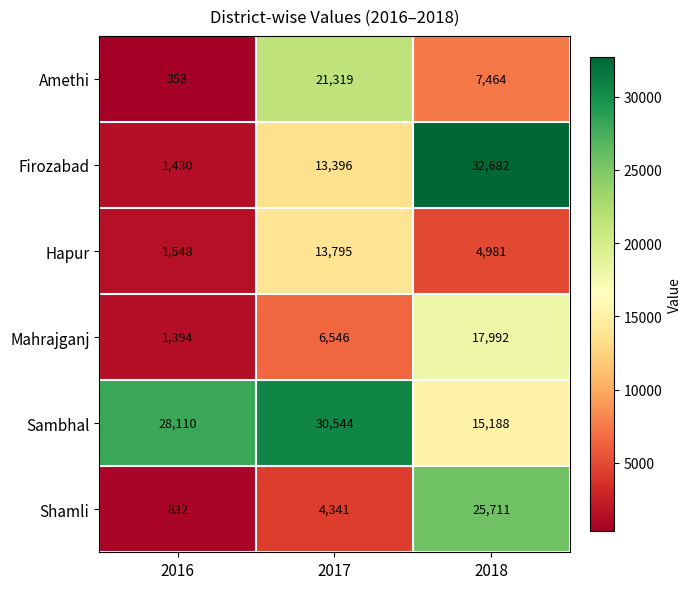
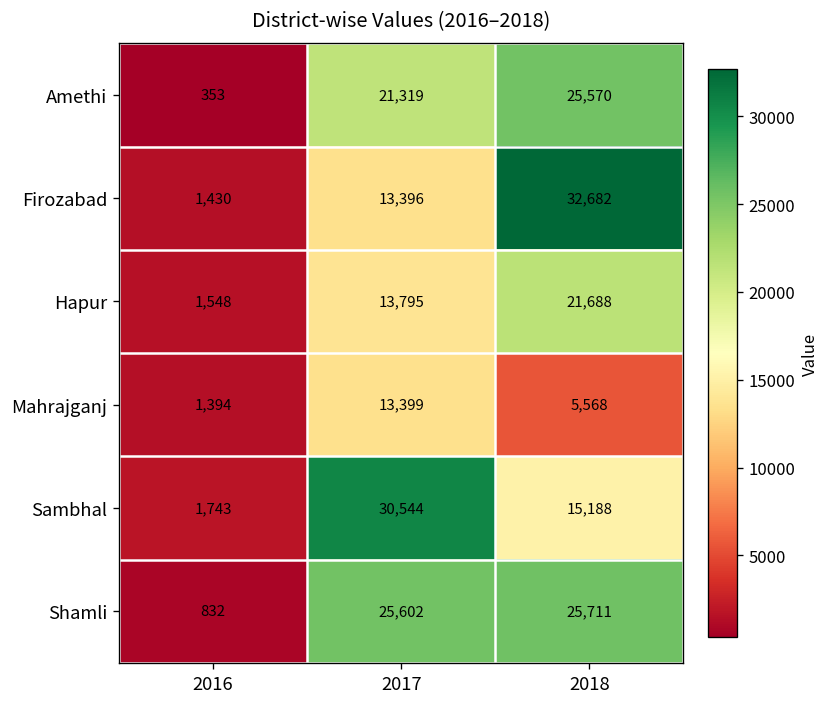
Amethi, 2018: 7,464 -> 25,570
Hapur, 2018: 4,981 -> 21,688
Mahrajganj, 2017: 6,546 -> 13,399
Mahrajganj, 2018: 17,992 -> 5,568
Sambhal, 2016: 28,110 -> 1,743
Shamli, 2017: 4,341 -> 25,602
